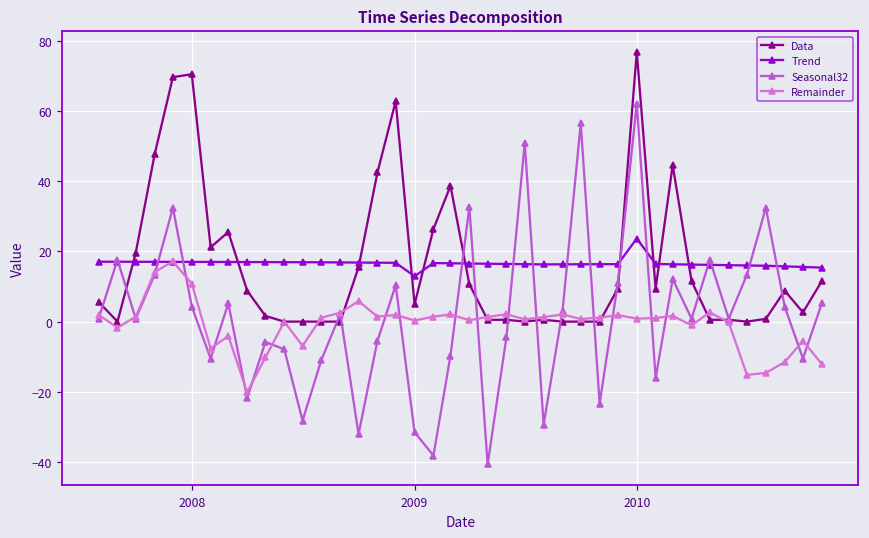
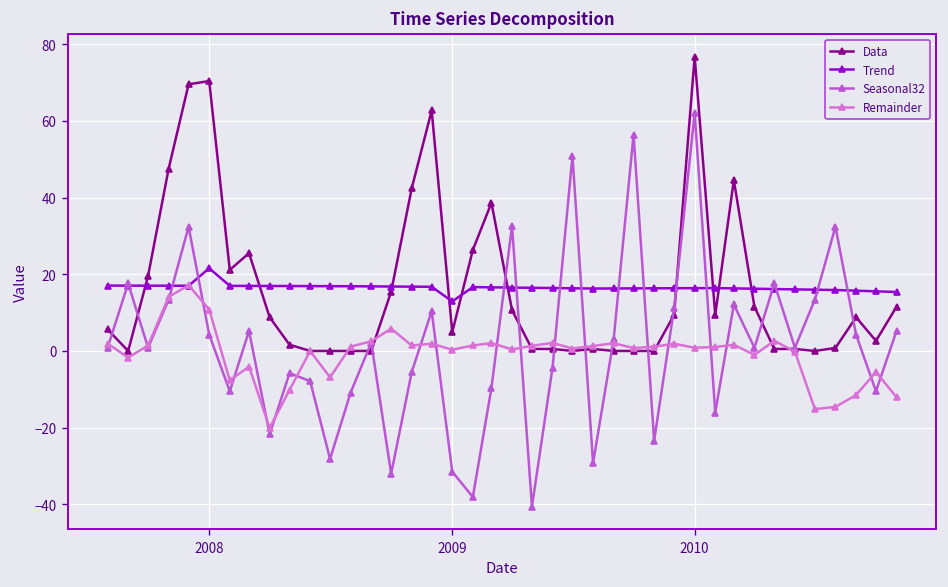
Trend, 2008: 17 -> 22
Trend, 2010: 24 -> 16
